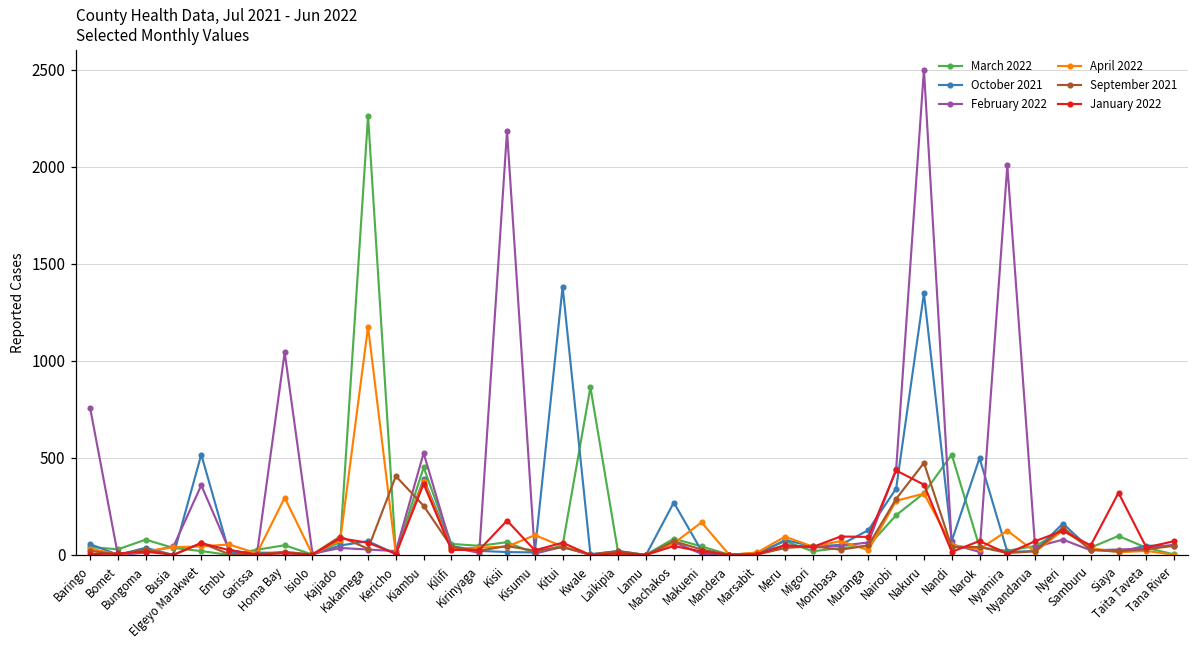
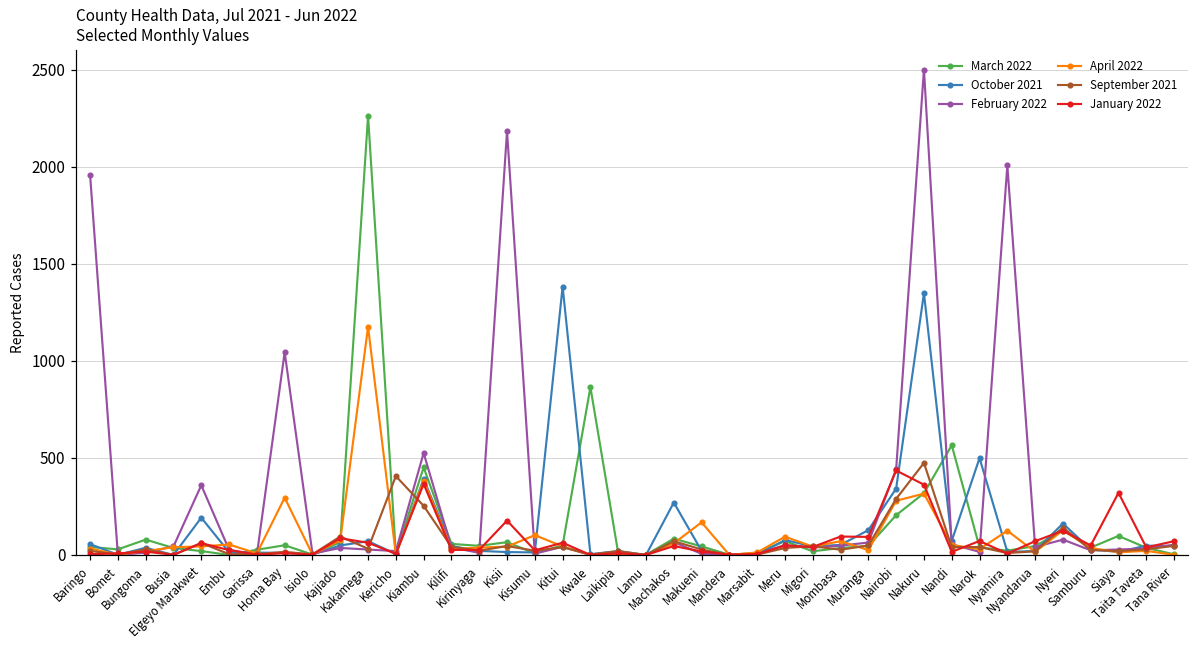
February 2022, Baringo: 760 -> 1960
October 2021, Elgeyo Marakwet: 520 -> 190
March 2022, Nandi: 520 -> 570
